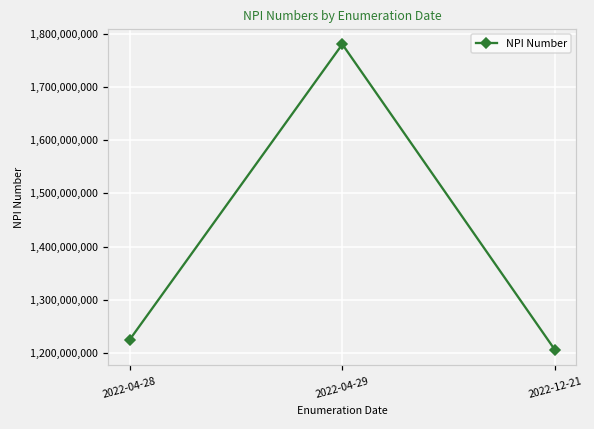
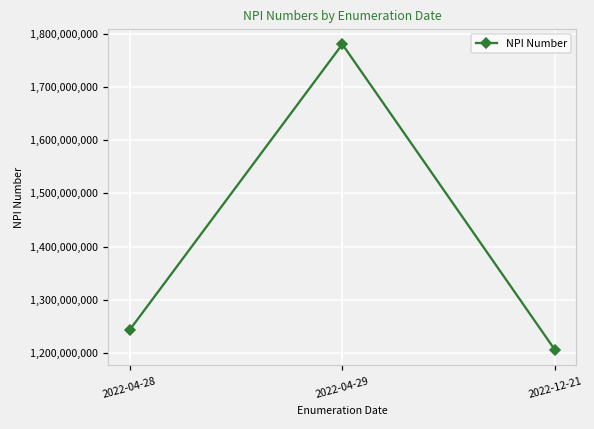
2022-04-28: 1,220,000,000 -> 1,240,000,000
